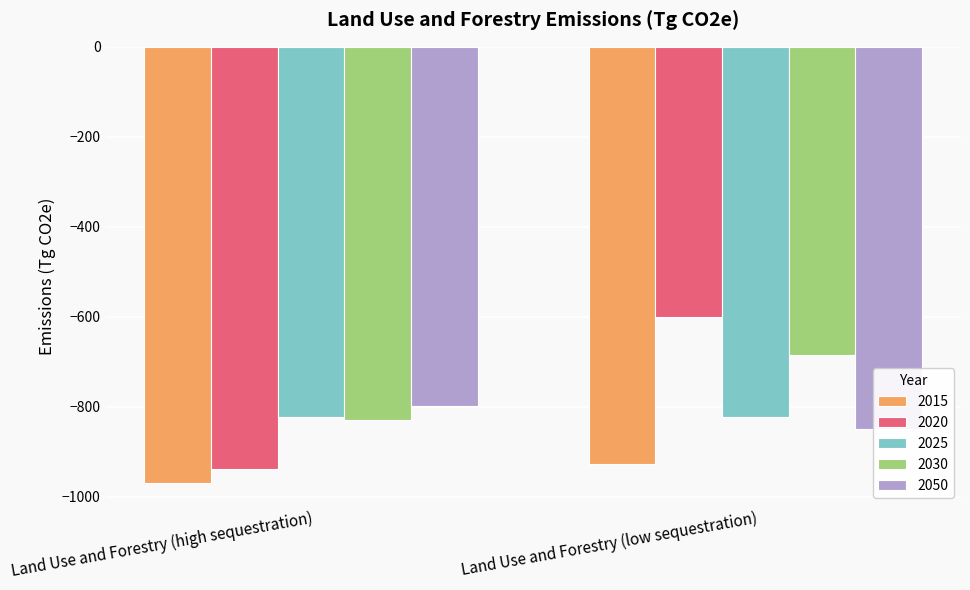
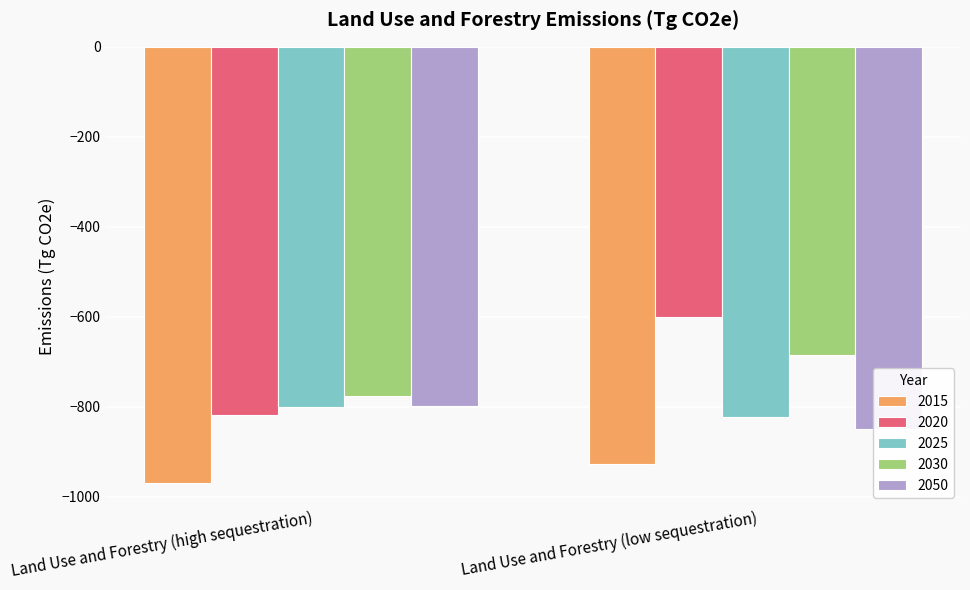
2020, Land Use and Forestry (high sequestration): -940 -> -820
2025, Land Use and Forestry (high sequestration): -820 -> -800
2030, Land Use and Forestry (high sequestration): -830 -> -780
